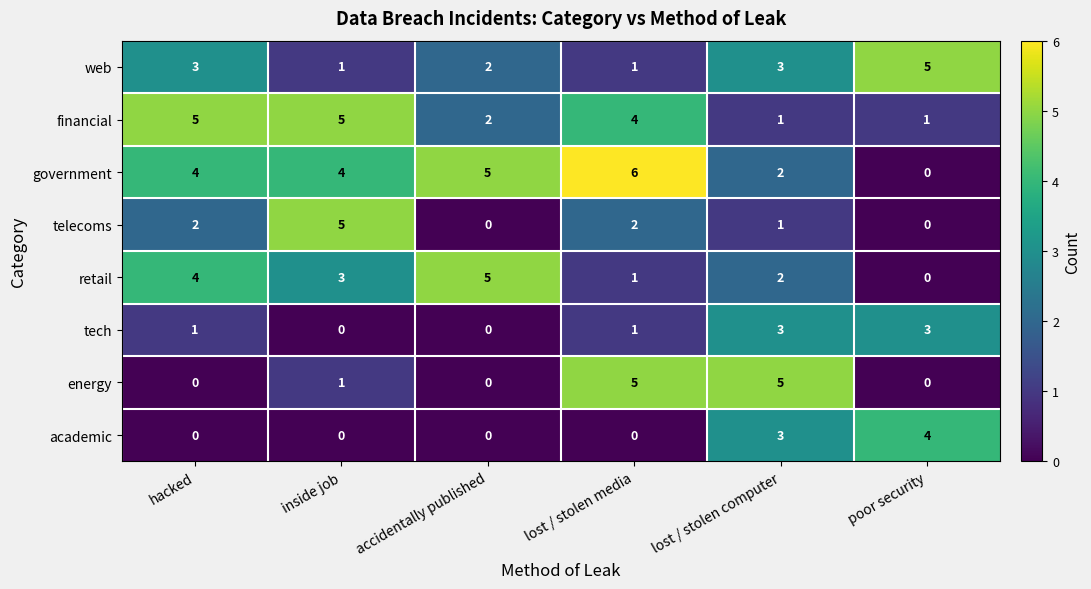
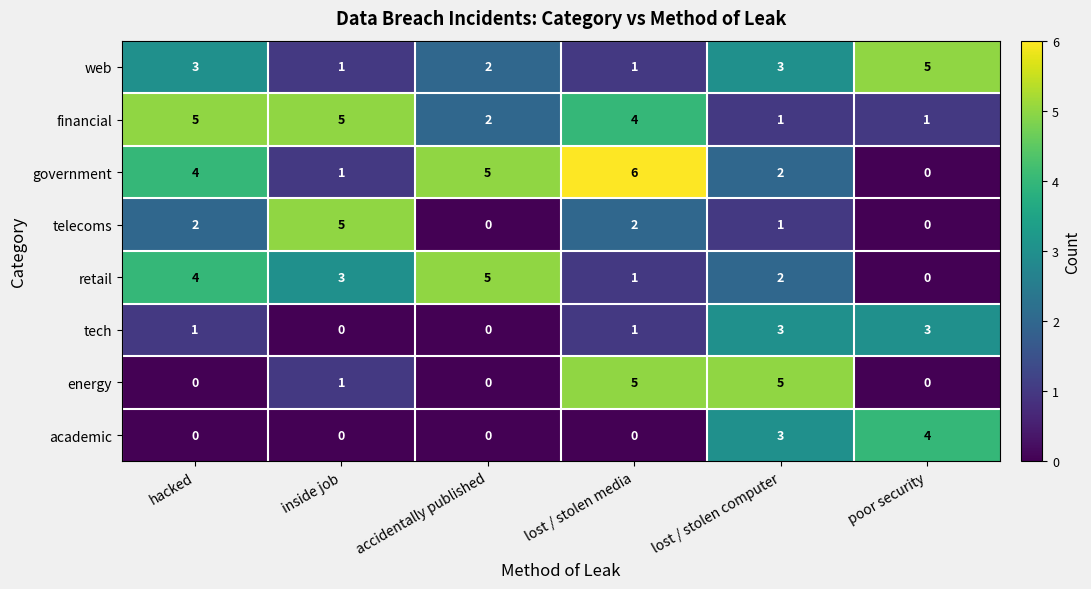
government, inside job: 4 -> 1
